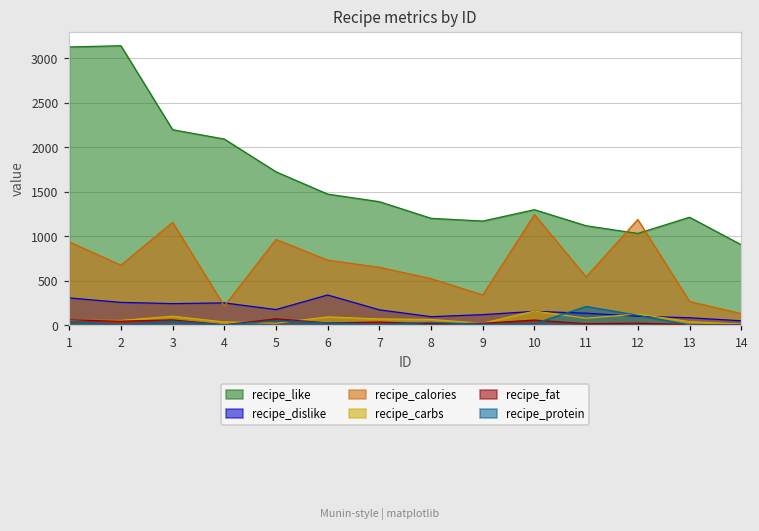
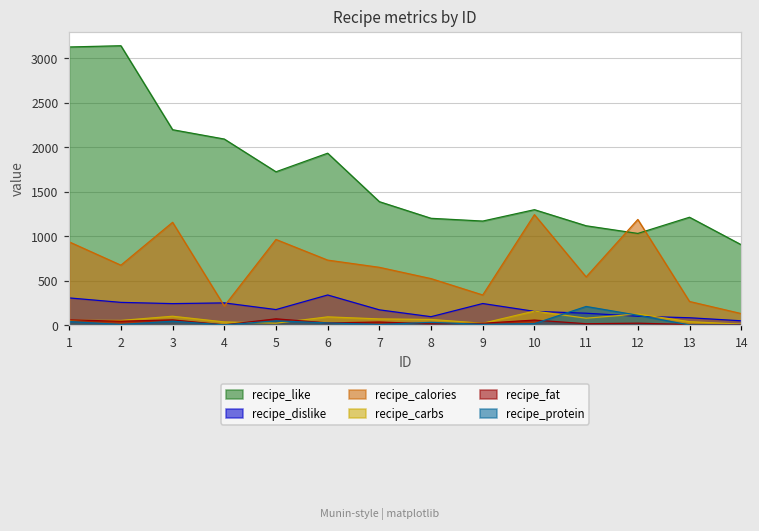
recipe_like, 6: 1500 -> 1900
recipe_dislike, 9: 100 -> 200
